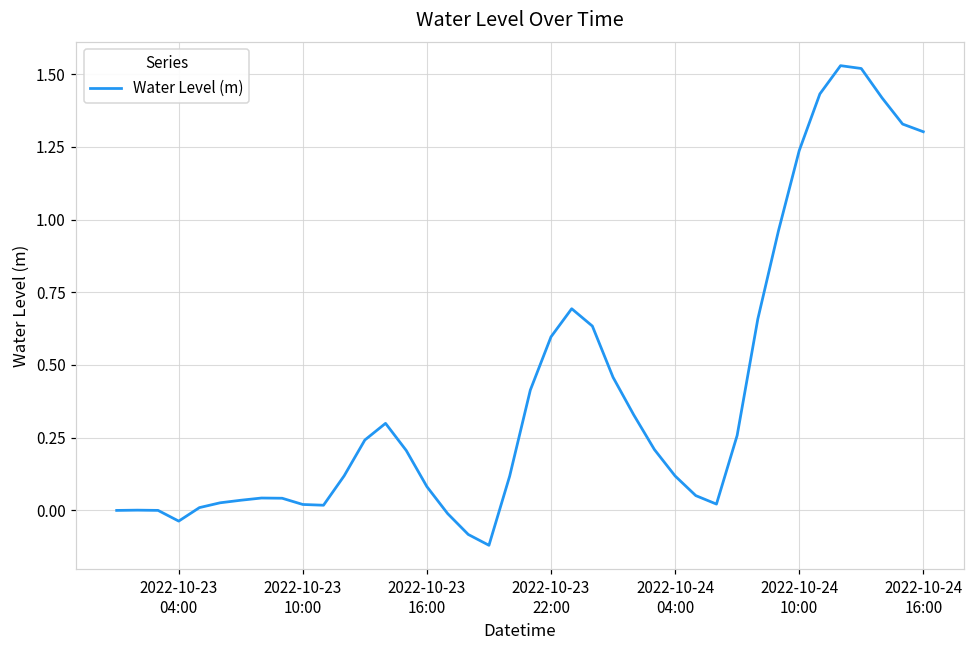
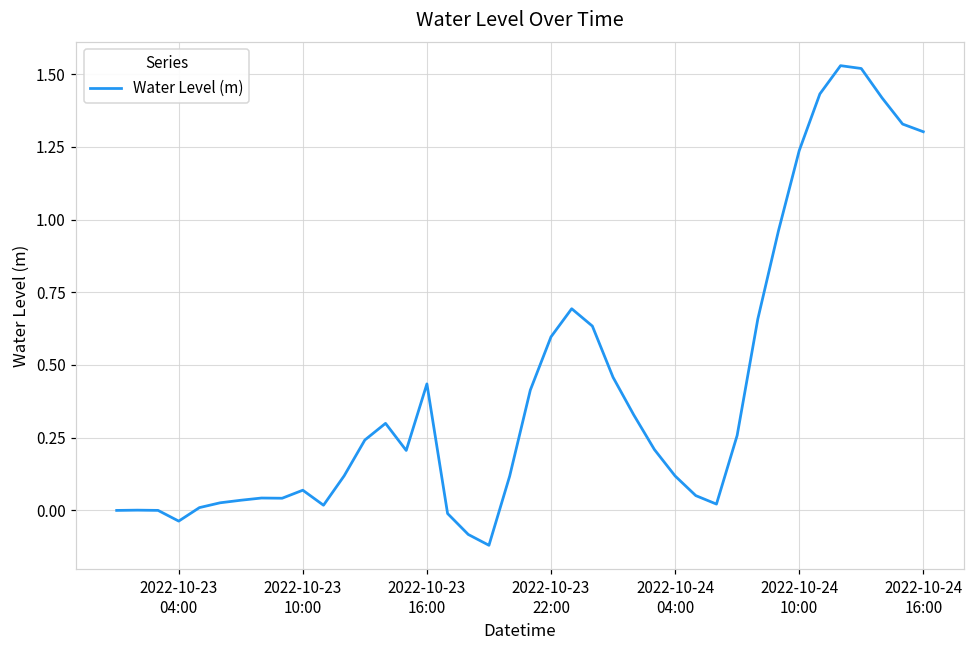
2022-10-23 10:00: 0.02 -> 0.07
2022-10-23 16:00: 0.08 -> 0.43
